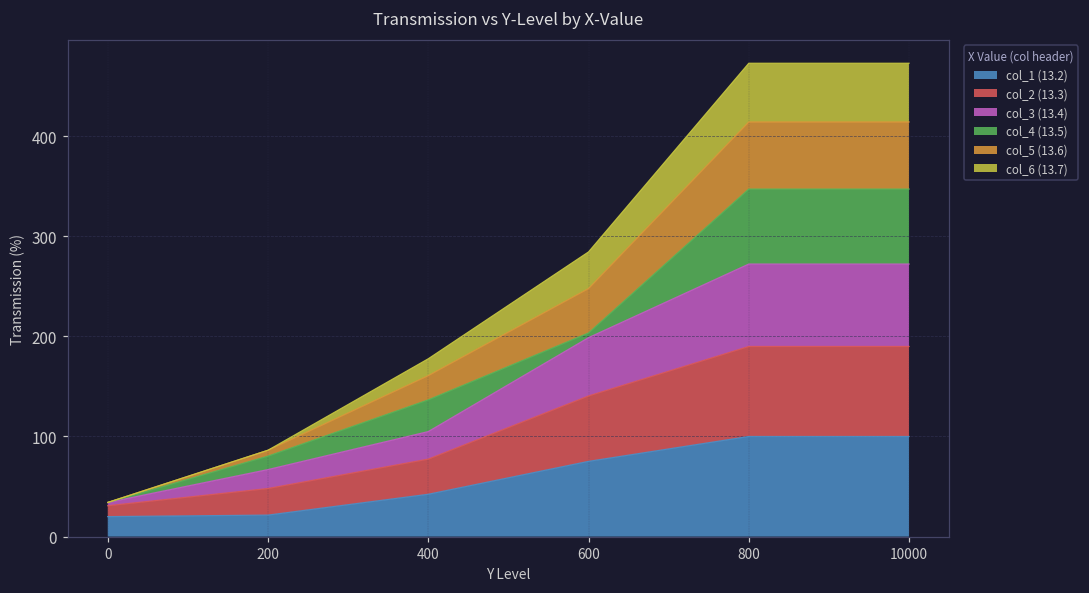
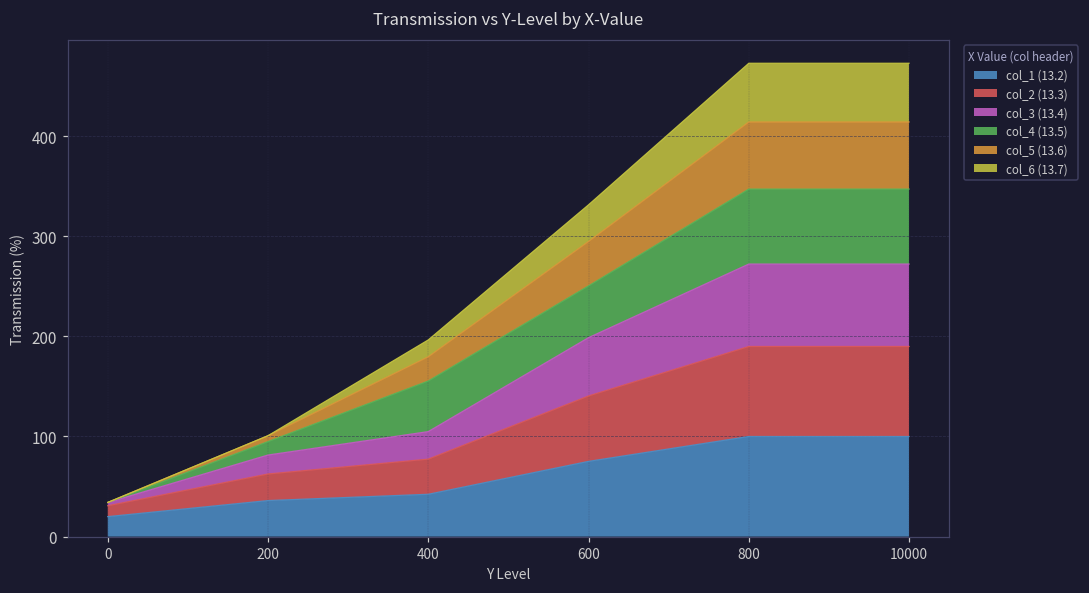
col_1 (13.2), 200: 20 -> 40
col_4 (13.5), 400: 30 -> 50
col_4 (13.5), 600: 0 -> 50
